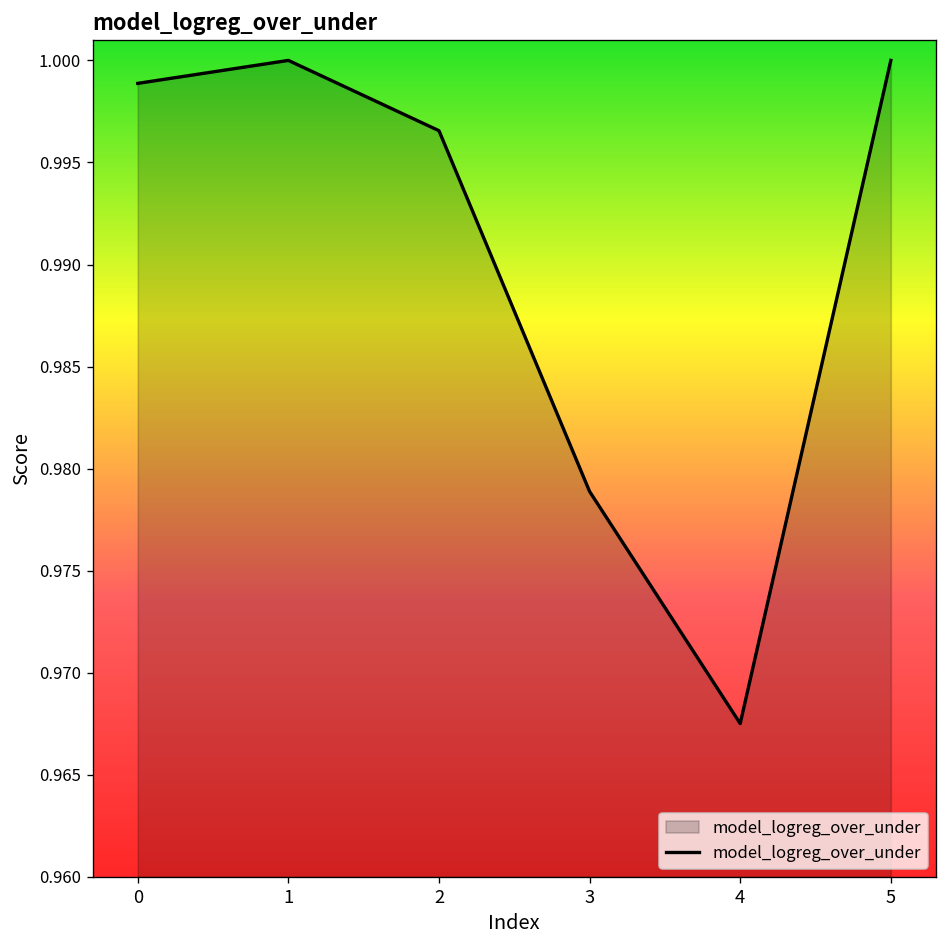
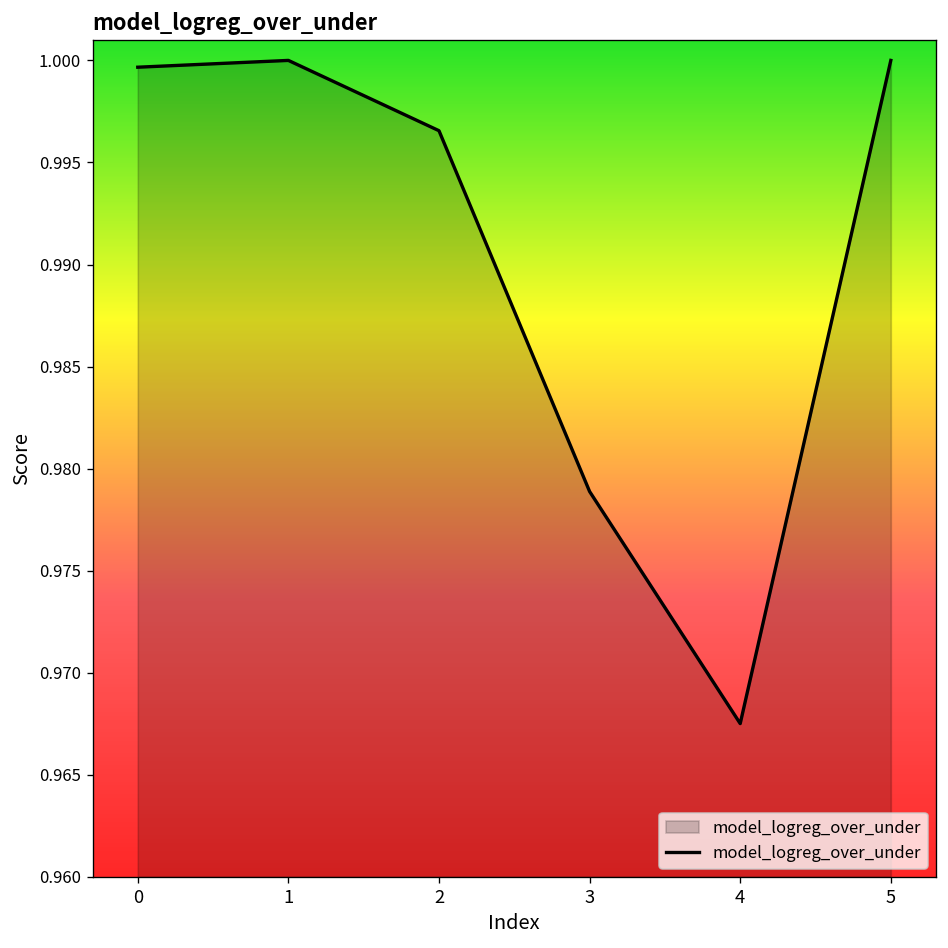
0: 0.9989 -> 0.9997
